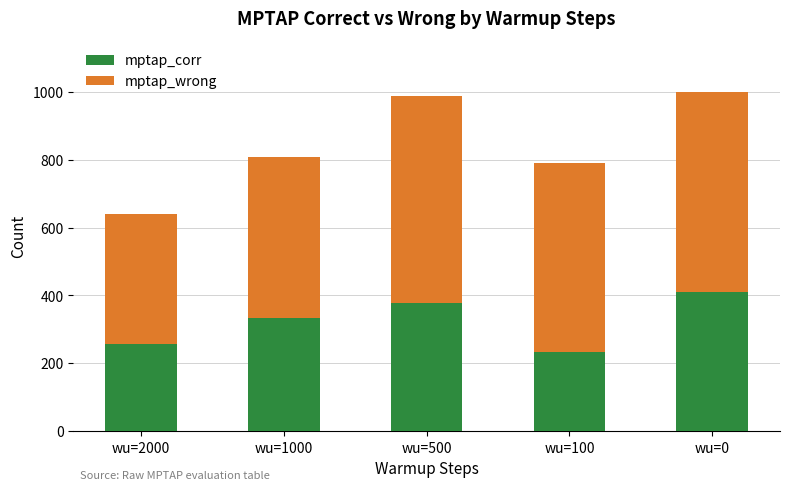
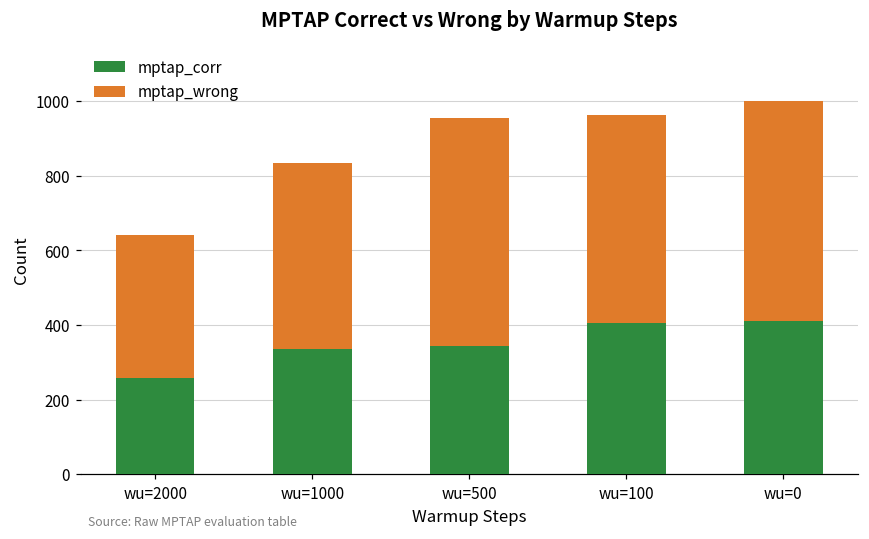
mptap_wrong, wu=1000: 470 -> 500
mptap_corr, wu=500: 380 -> 340
mptap_corr, wu=100: 230 -> 410
